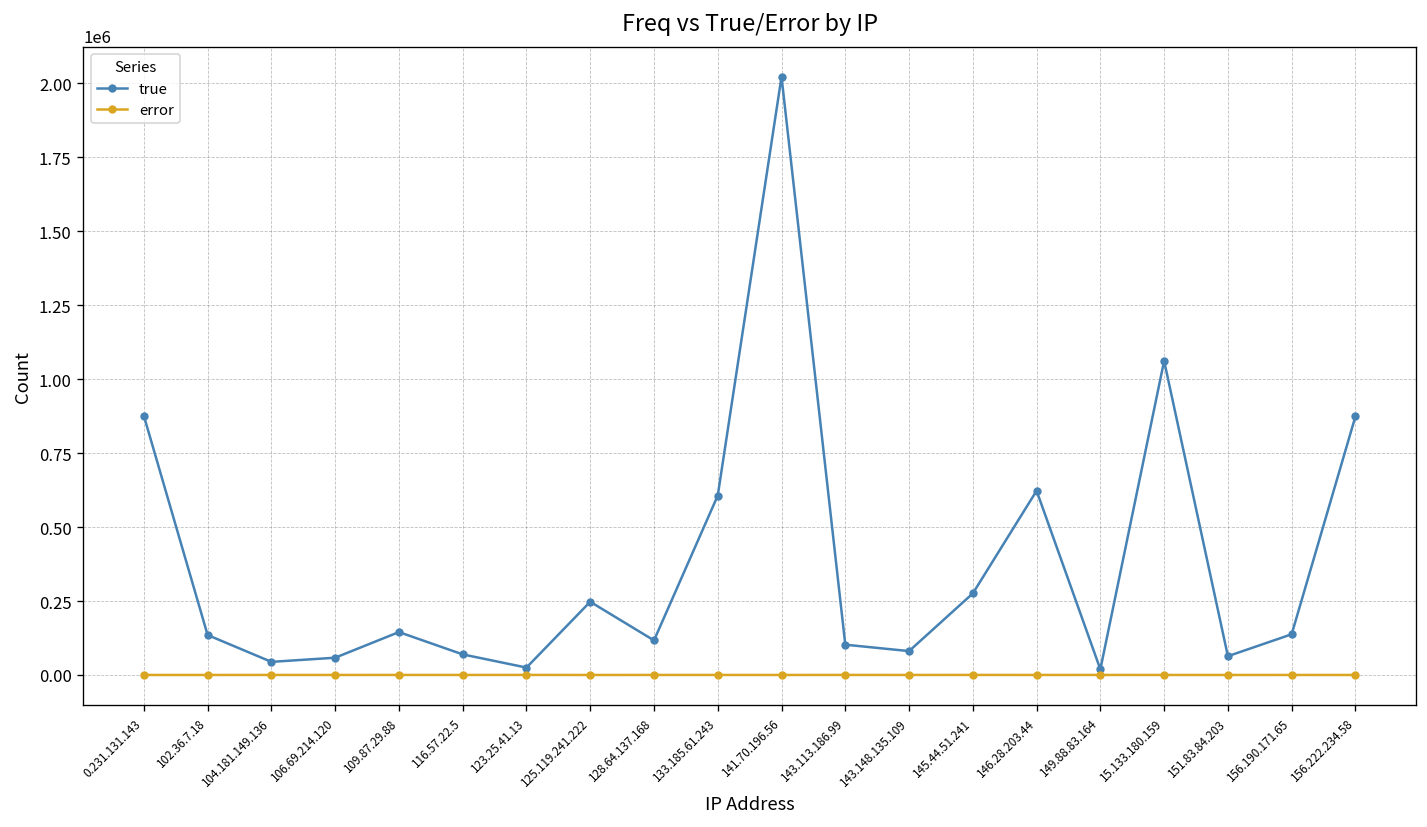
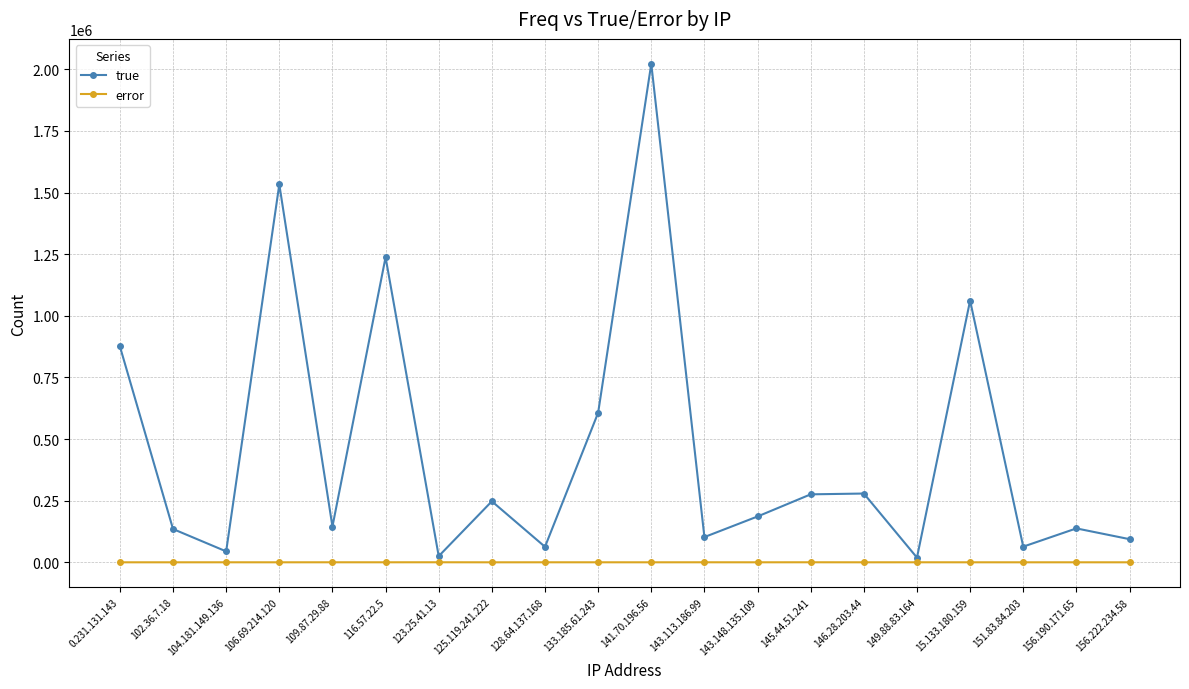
true, 106.69.214.120: 60000 -> 1530000
true, 116.57.22.5: 70000 -> 1240000
true, 128.64.137.168: 120000 -> 60000
true, 143.148.135.109: 80000 -> 190000
true, 146.28.203.44: 620000 -> 280000
true, 156.222.234.58: 870000 -> 90000
